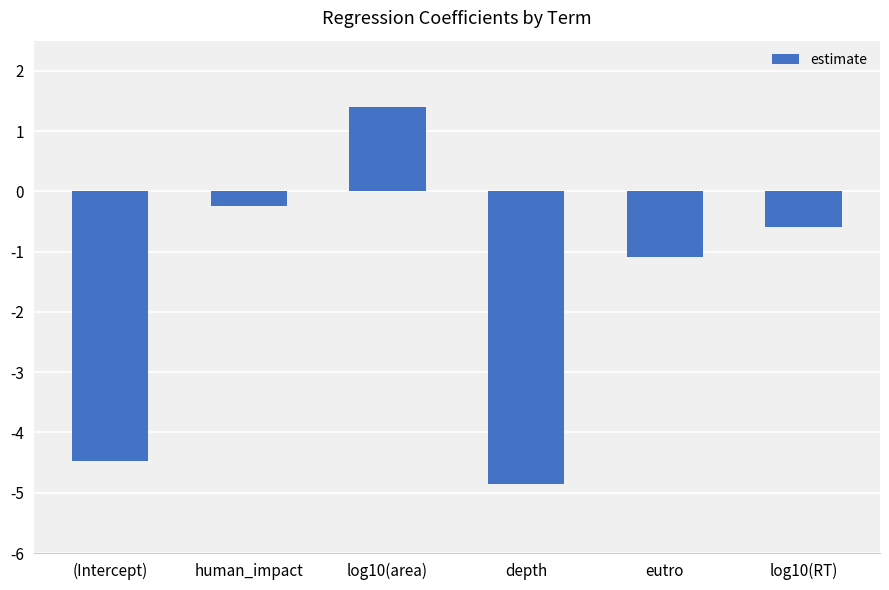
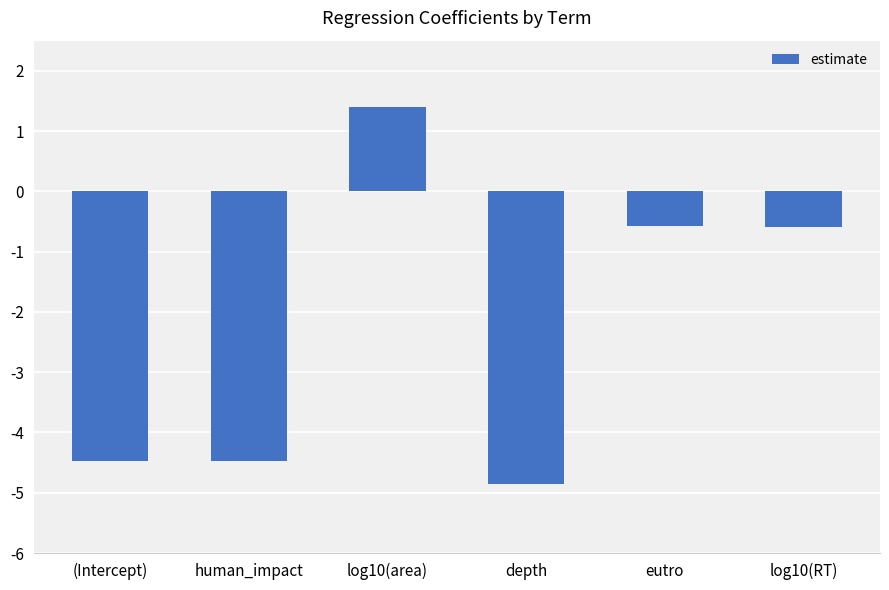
human_impact: -0.2 -> -4.5
eutro: -1.1 -> -0.6
